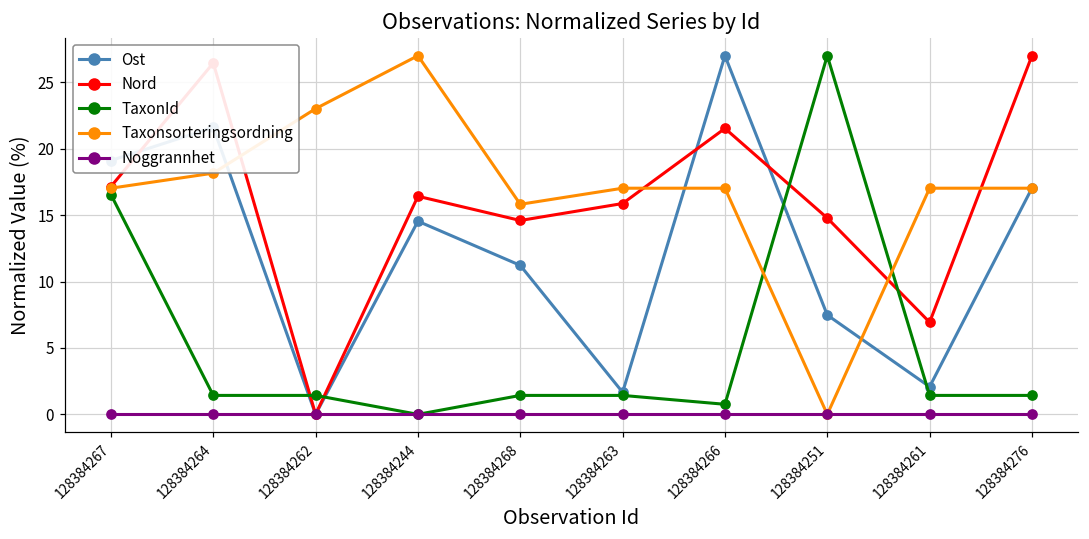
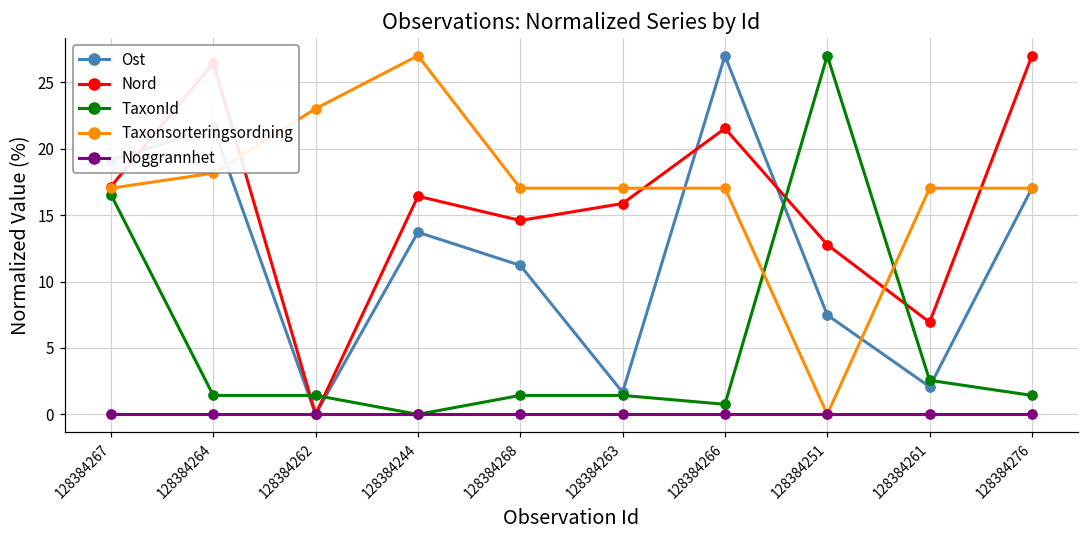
Ost, 128384244: 14.5 -> 13.7
Taxonsorteringsordning, 128384268: 15.8 -> 17.0
Nord, 128384251: 14.8 -> 12.8
TaxonId, 128384261: 1.4 -> 2.6
